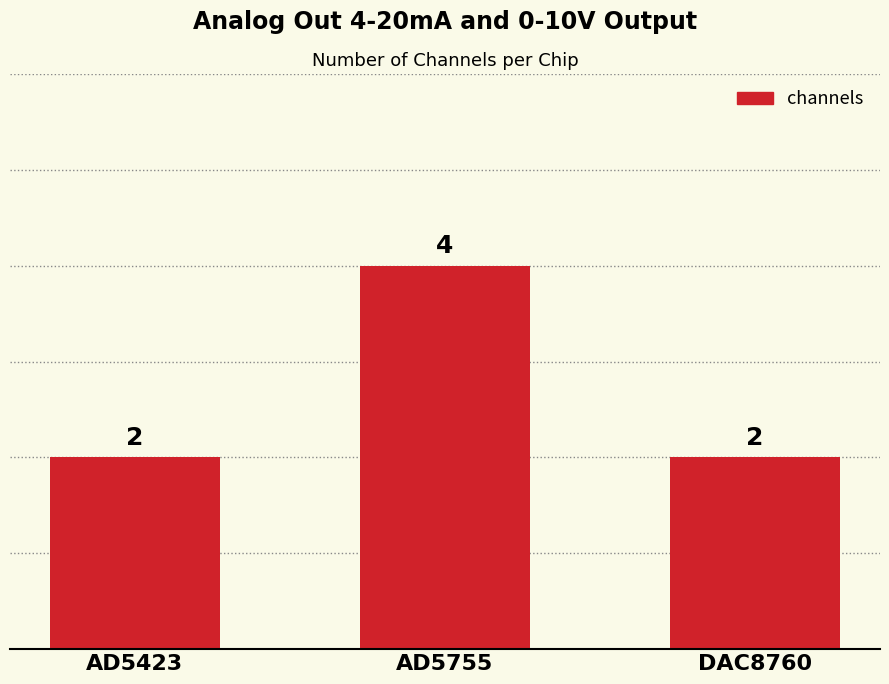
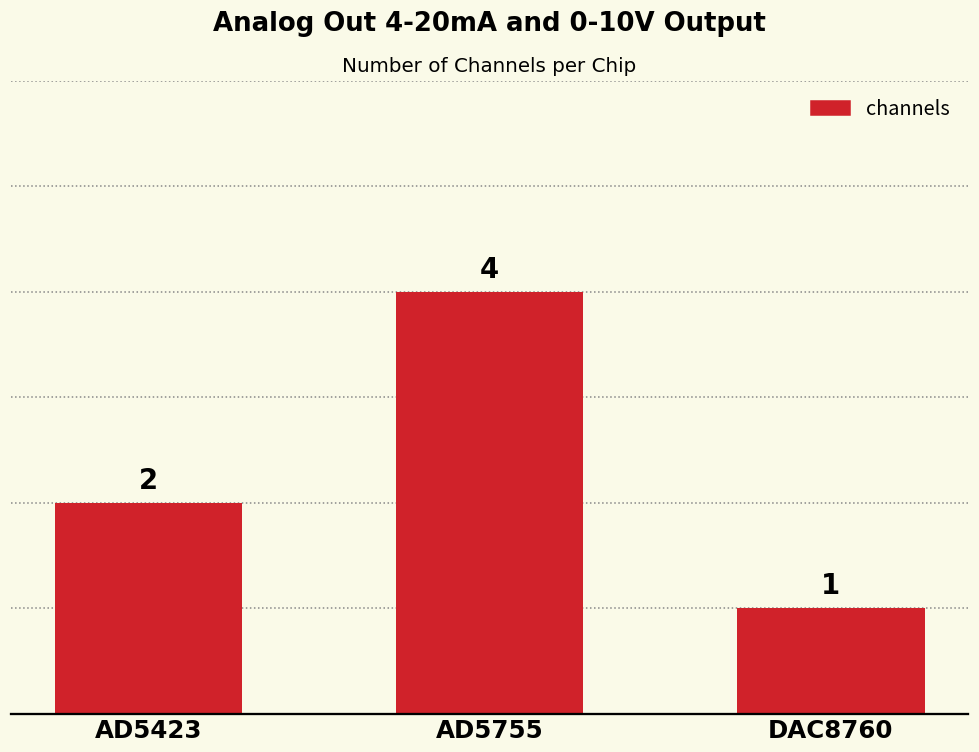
DAC8760: 2 -> 1
